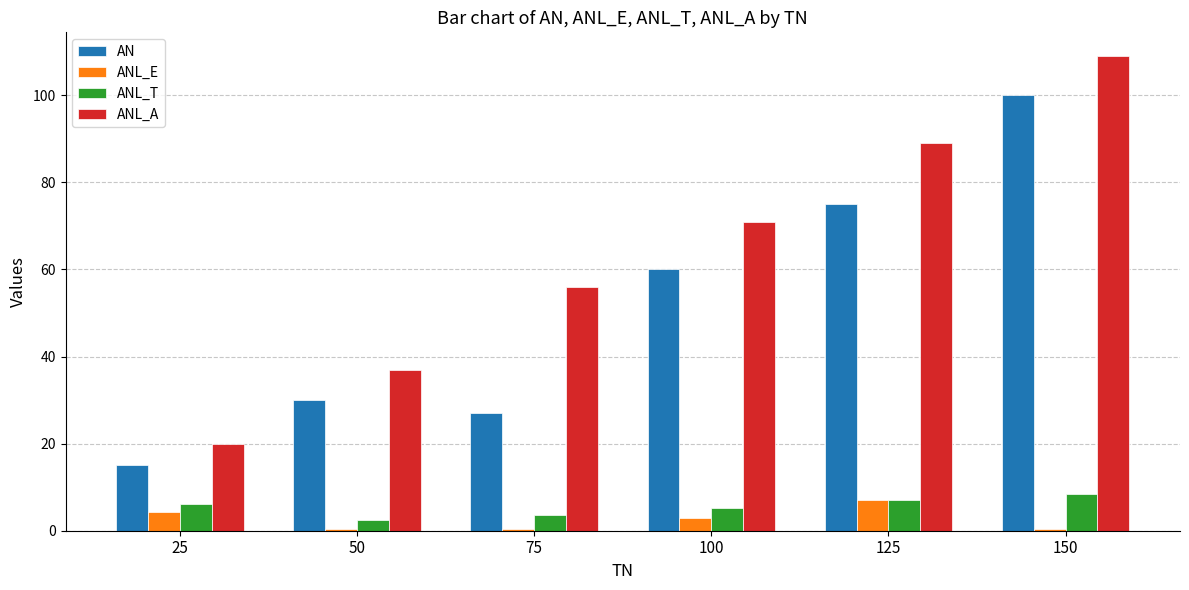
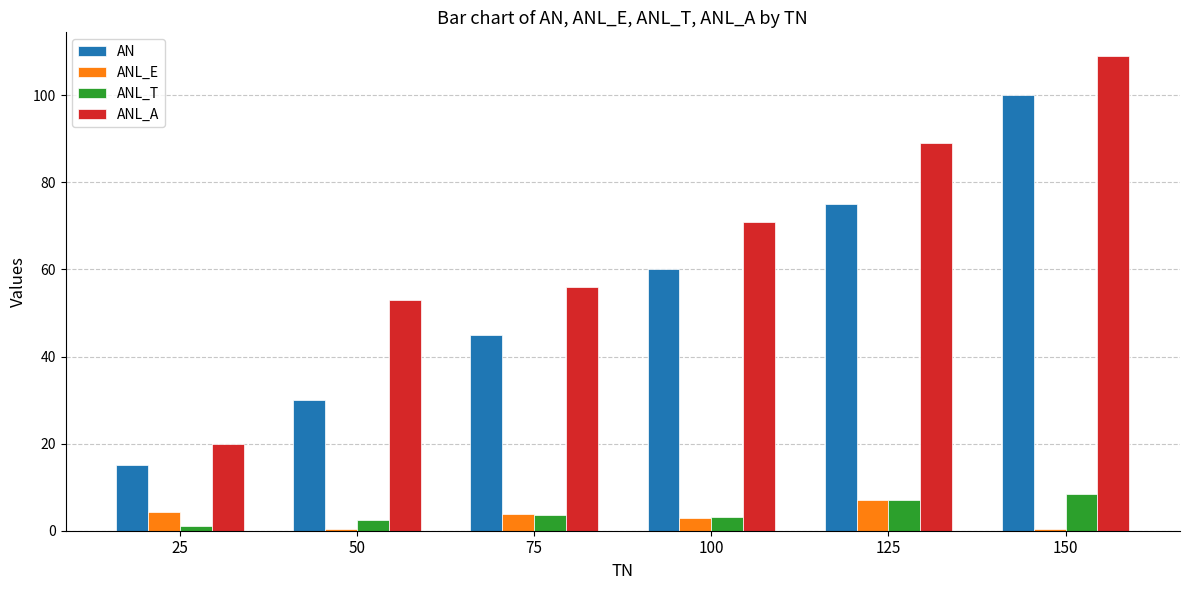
ANL_T, 25: 6 -> 1
ANL_A, 50: 37 -> 53
AN, 75: 27 -> 45
ANL_E, 75: 0 -> 4
ANL_T, 100: 5 -> 3
